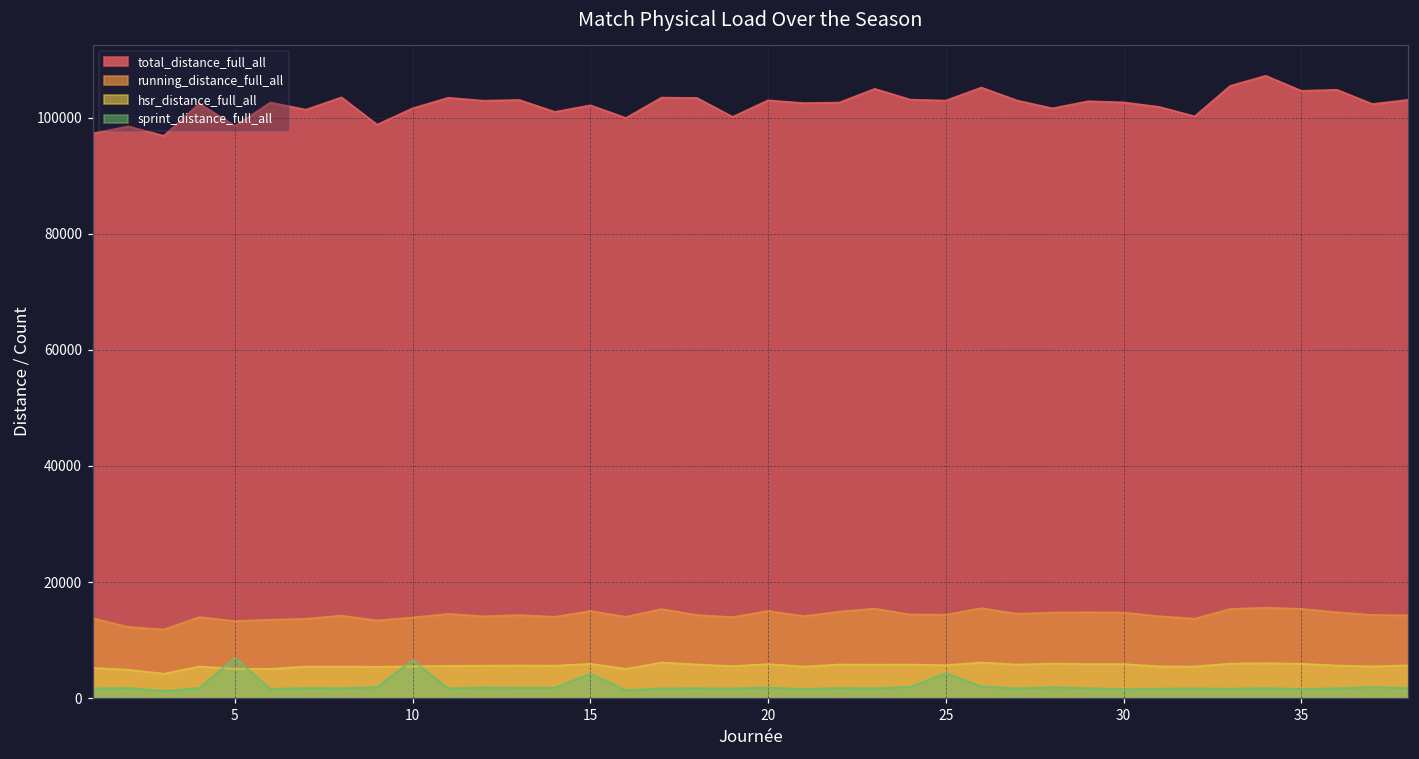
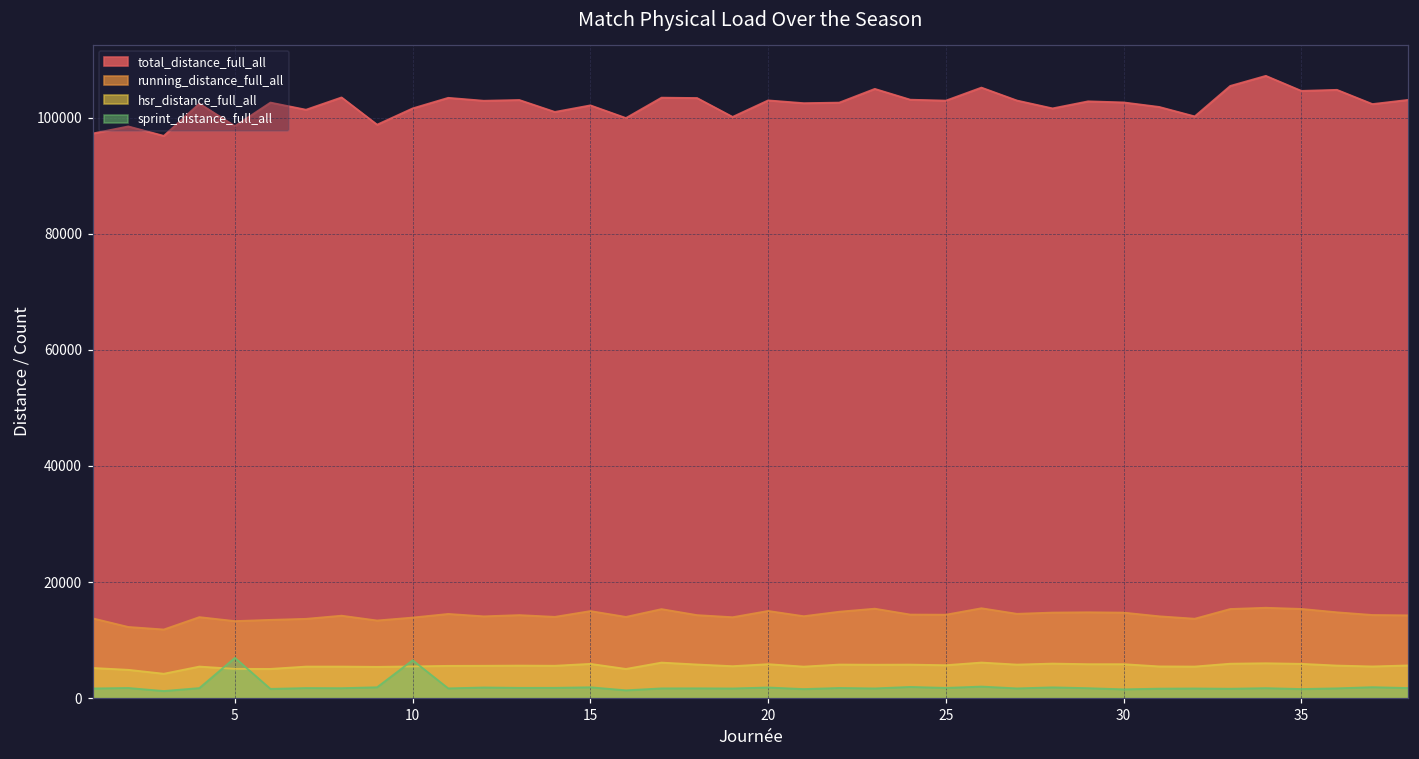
sprint_distance_full_all, 15: 4000 -> 2000
sprint_distance_full_all, 25: 4000 -> 2000
